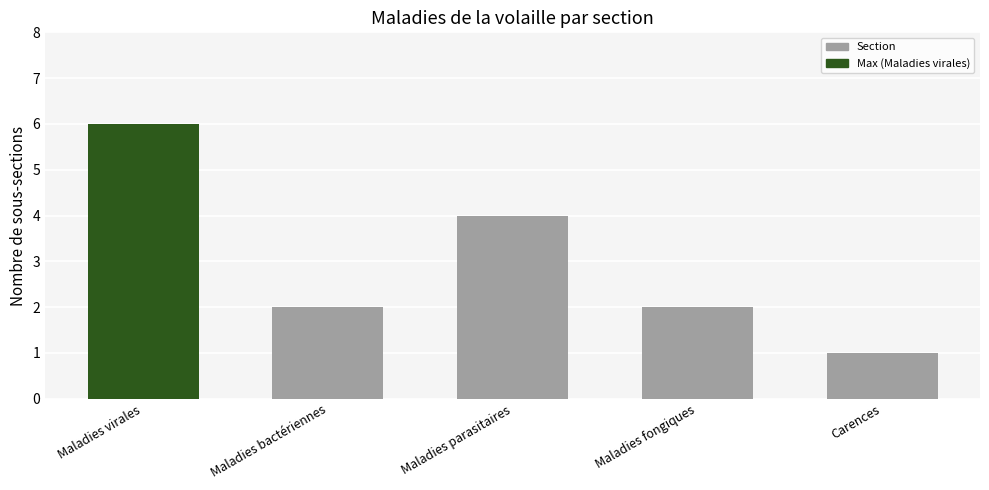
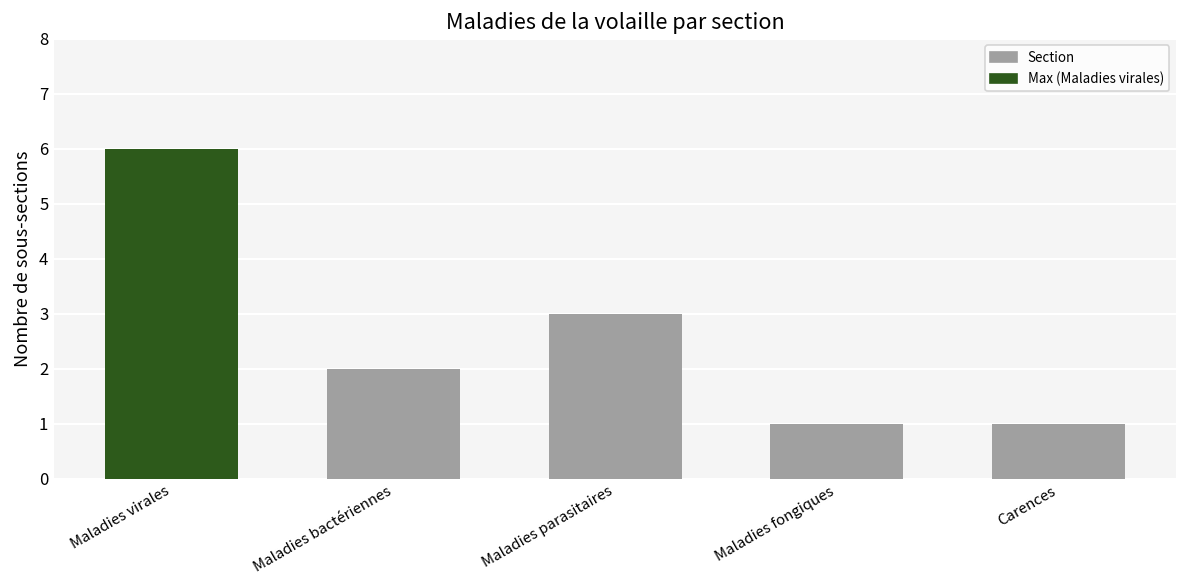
Maladies parasitaires: 4 -> 3
Maladies fongiques: 2 -> 1
